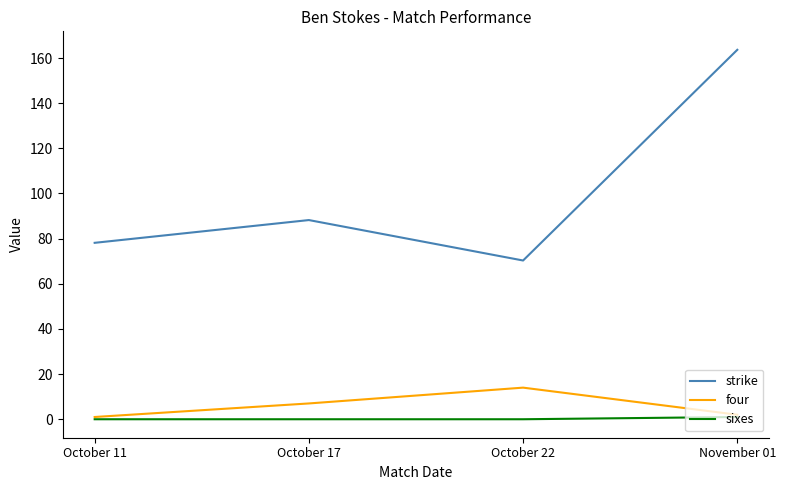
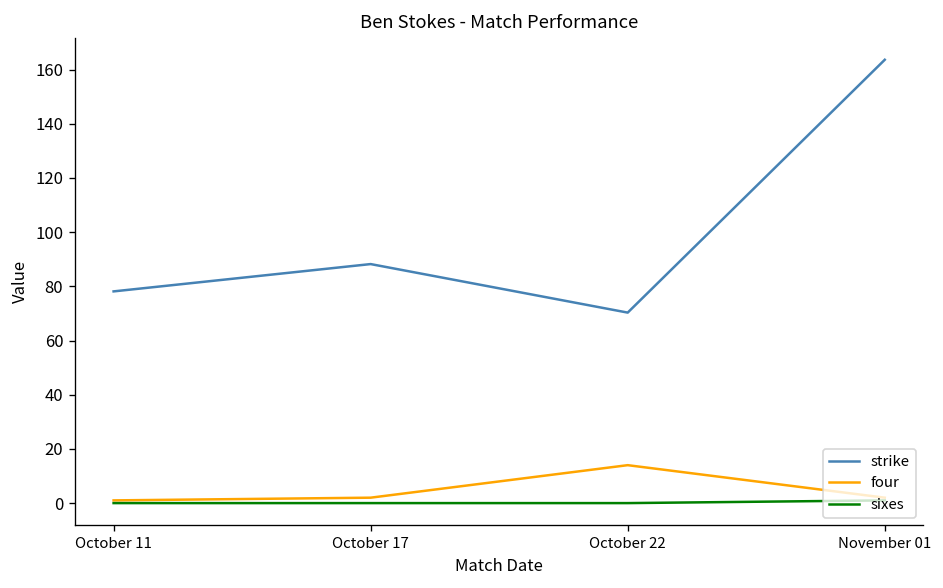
four, October 17: 7 -> 2
